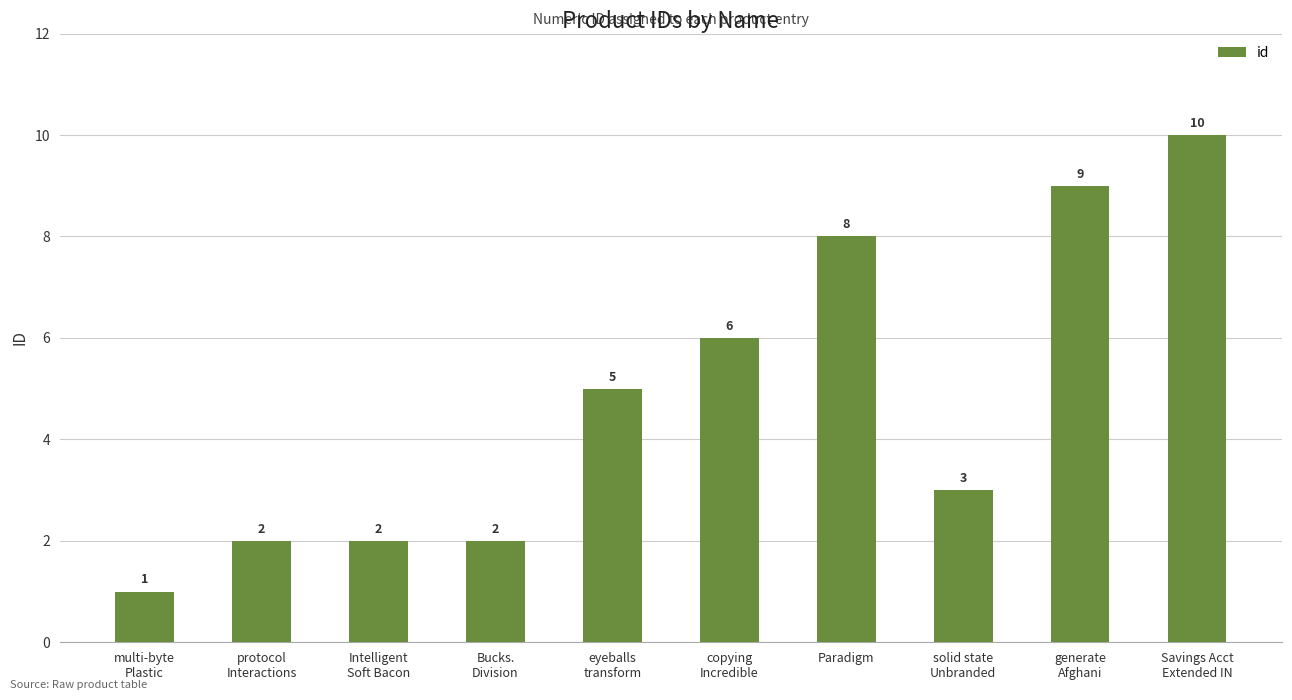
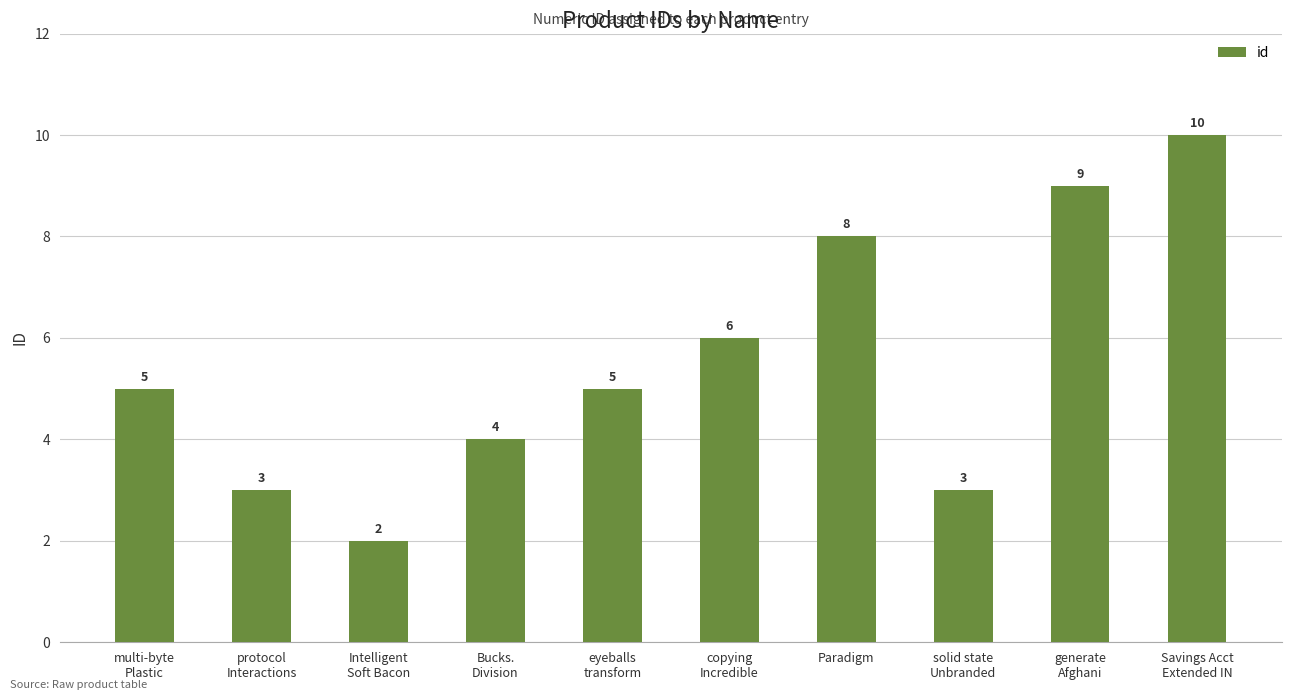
multi-byte Plastic: 1 -> 5
protocol Interactions: 2 -> 3
Bucks. Division: 2 -> 4
